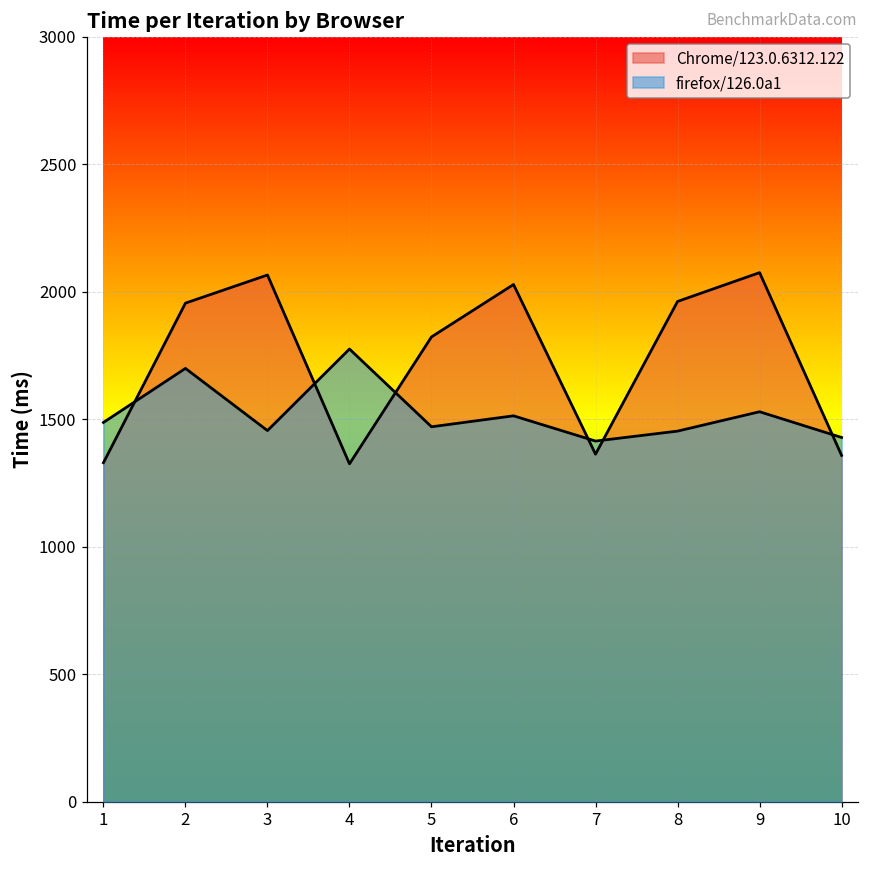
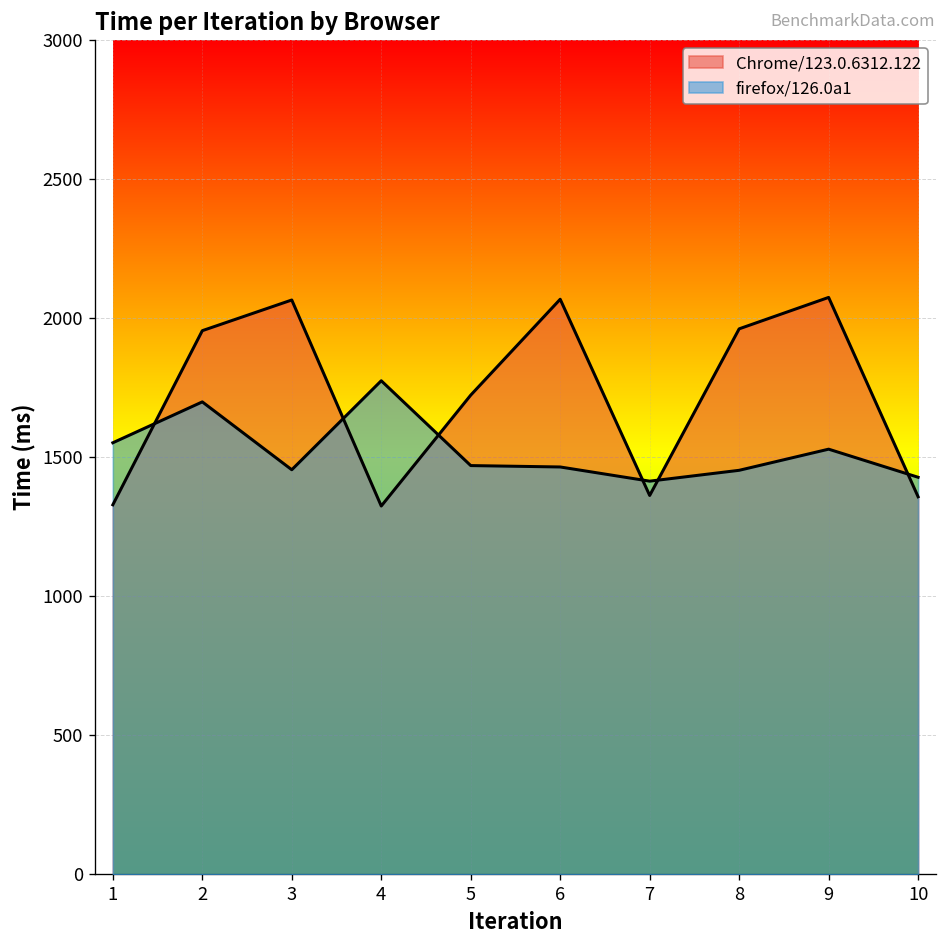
firefox/126.0a1, 1: 1490 -> 1550
Chrome/123.0.6312.122, 5: 1820 -> 1720
Chrome/123.0.6312.122, 6: 2030 -> 2070
firefox/126.0a1, 6: 1510 -> 1470
